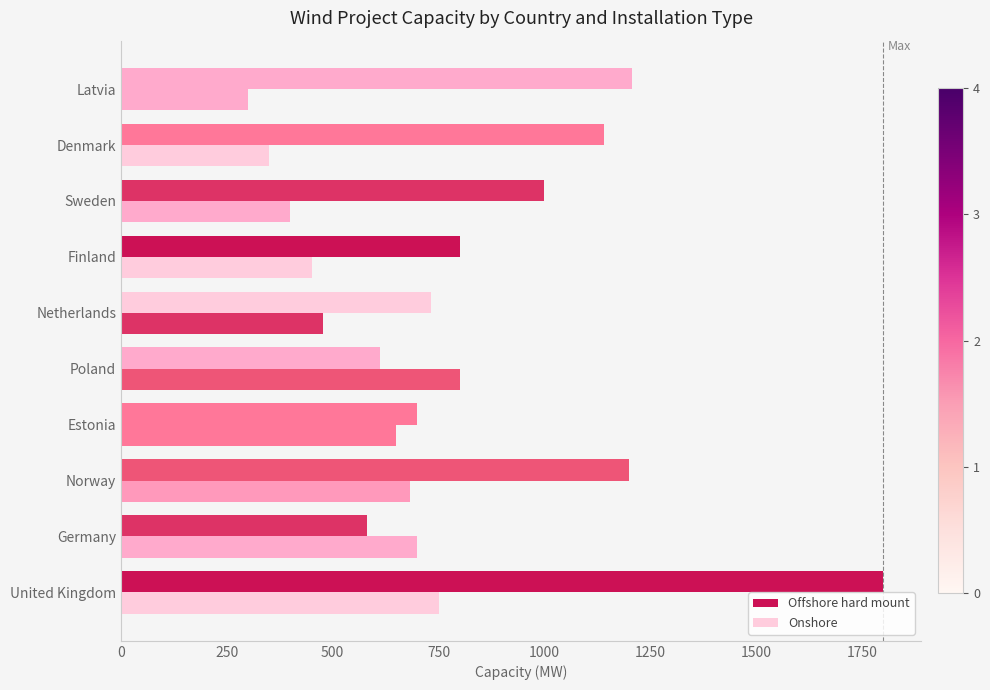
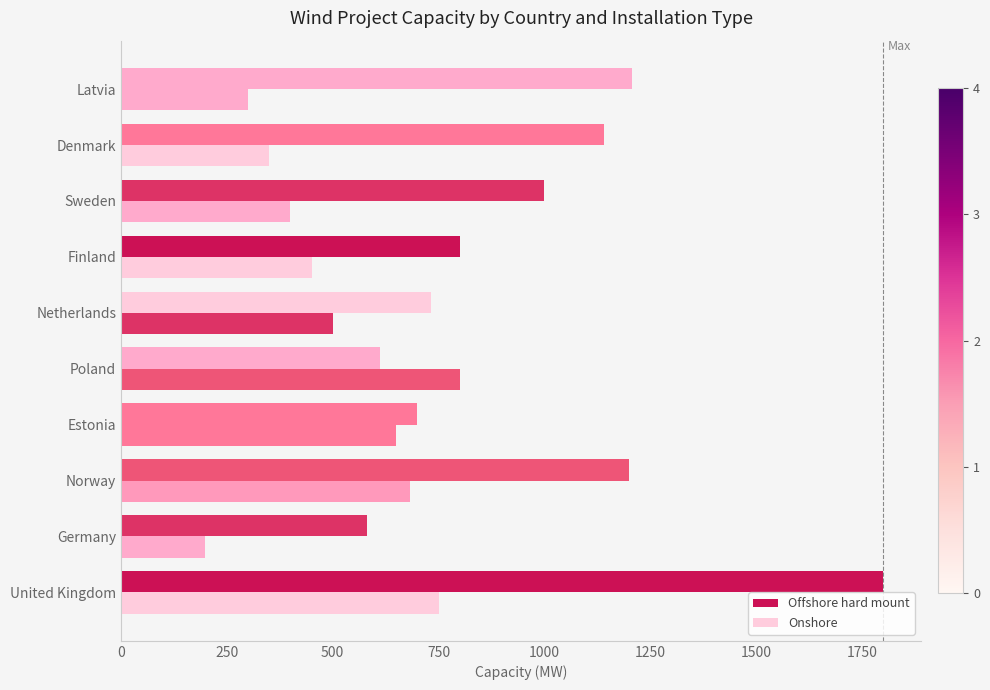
Onshore, Netherlands: 480 -> 500
Onshore, Germany: 700 -> 200
